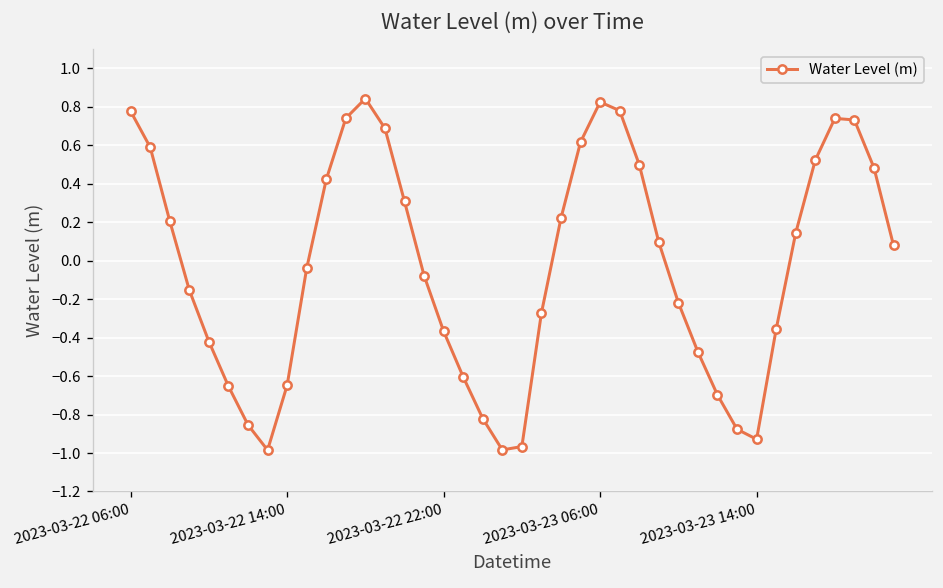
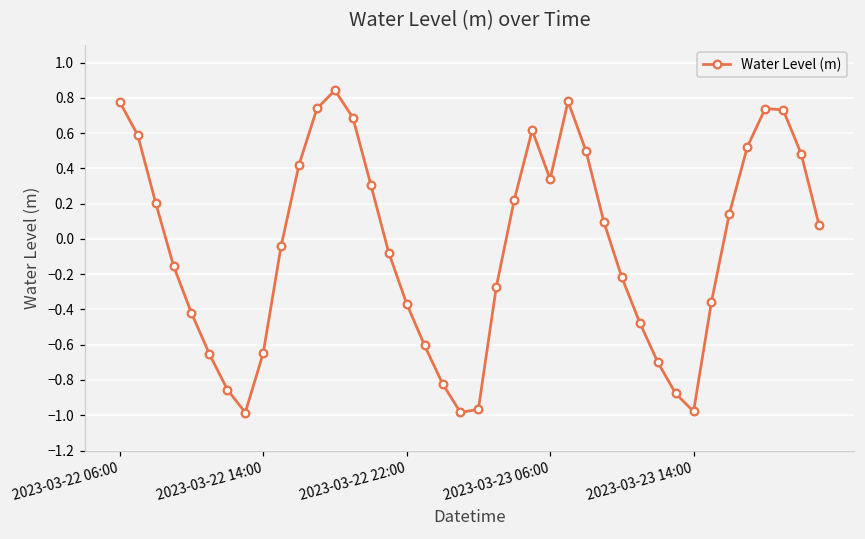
2023-03-23 06:00: 0.82 -> 0.34
2023-03-23 14:00: -0.93 -> -0.98
